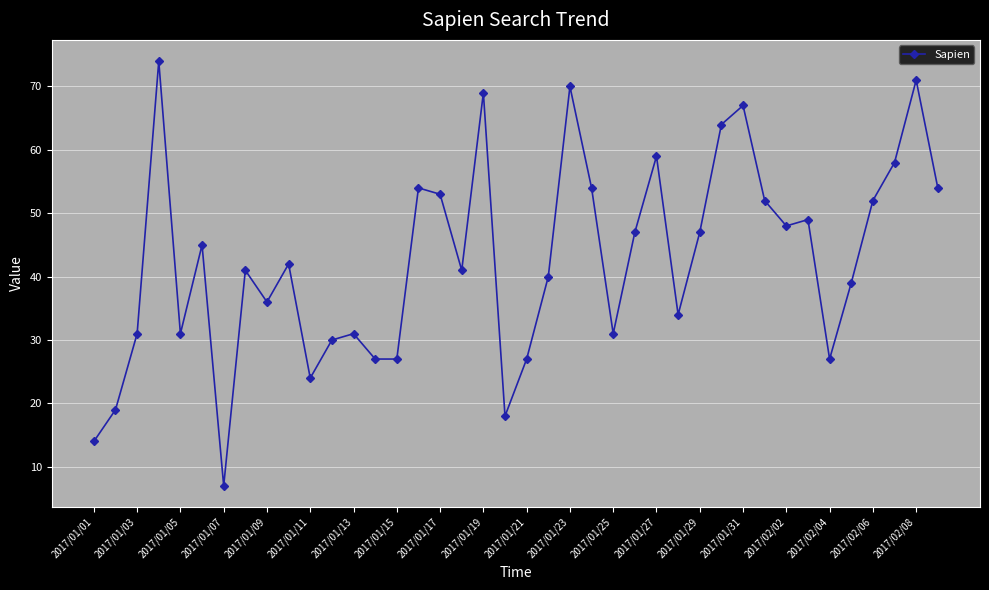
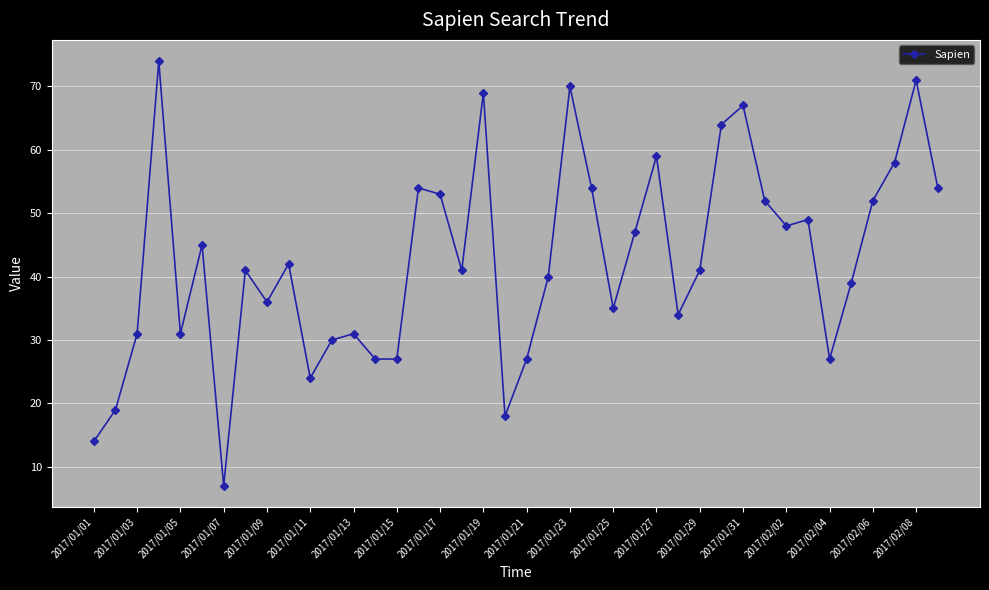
2017/01/25: 31 -> 35
2017/01/29: 47 -> 41
